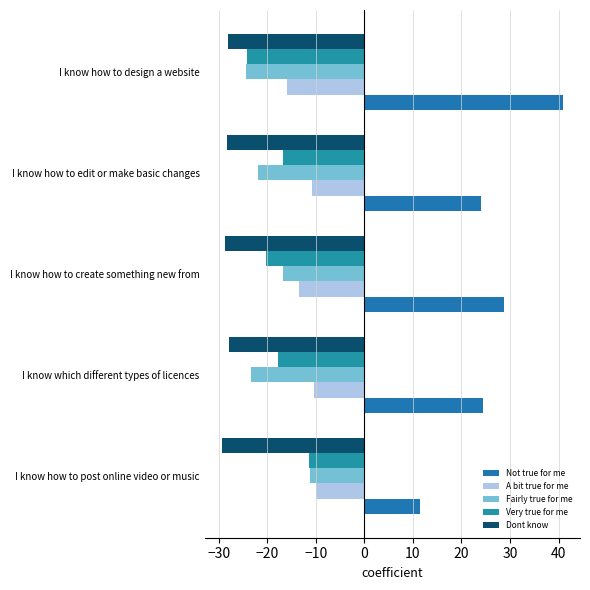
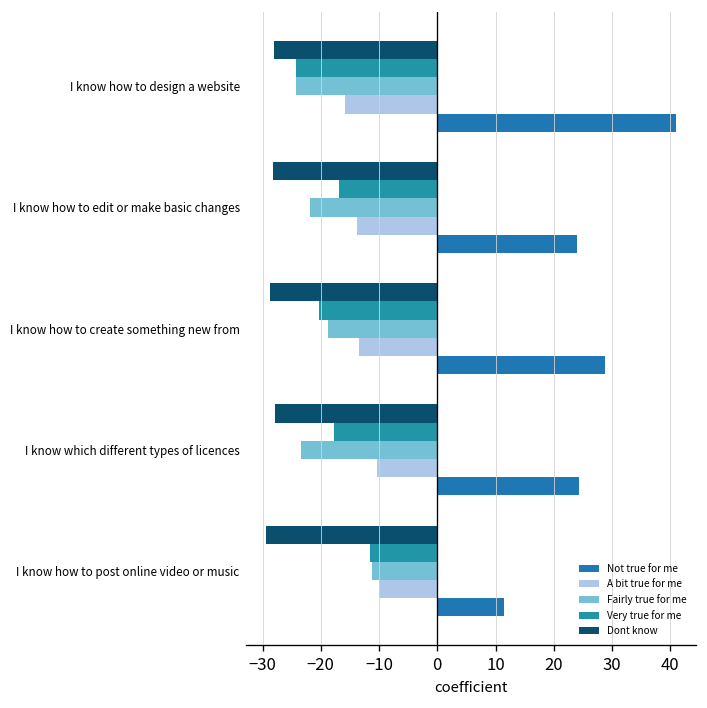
A bit true for me, I know how to edit or make basic changes: -11 -> -14
Fairly true for me, I know how to create something new from: -17 -> -19
